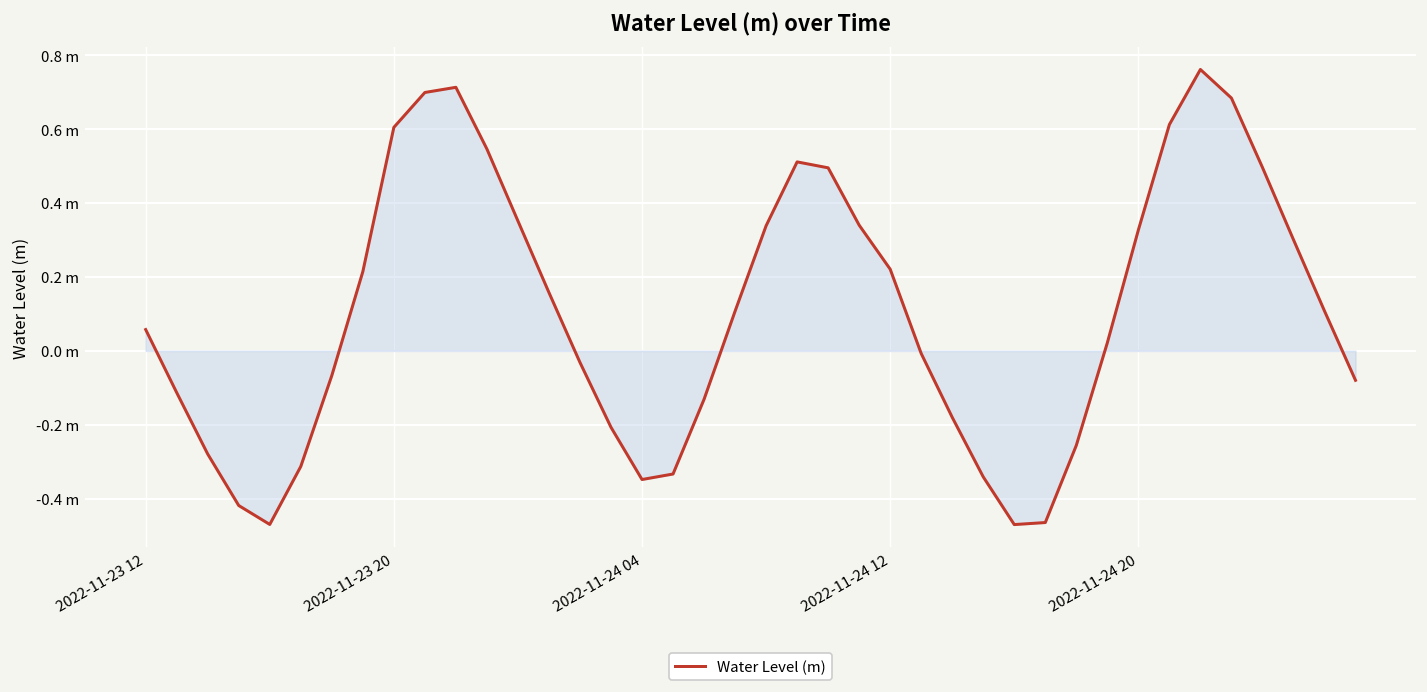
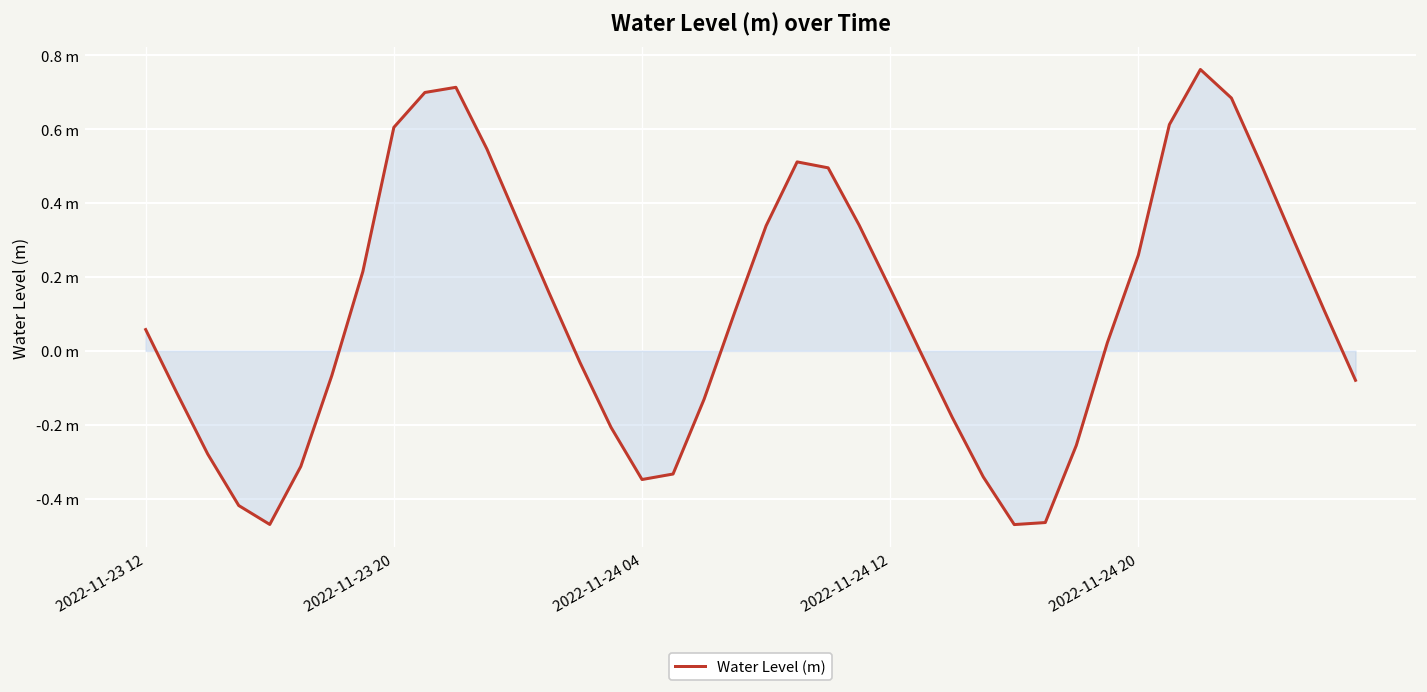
Water Level (m), 2022-11-24 12: 0.22 m -> 0.17 m
Water Level (m), 2022-11-24 20: 0.33 m -> 0.26 m
